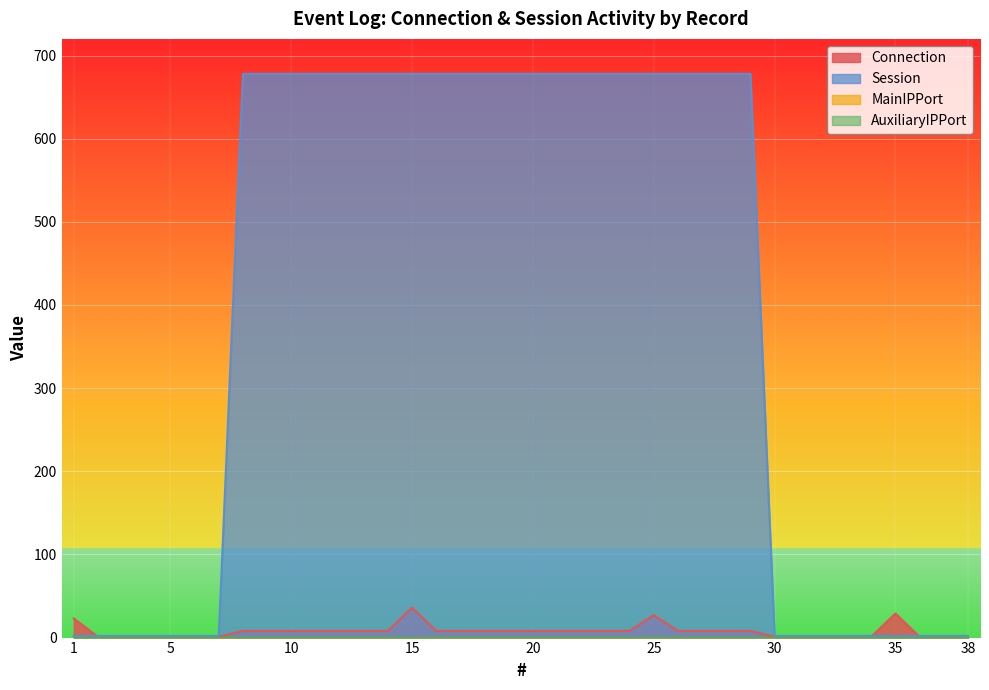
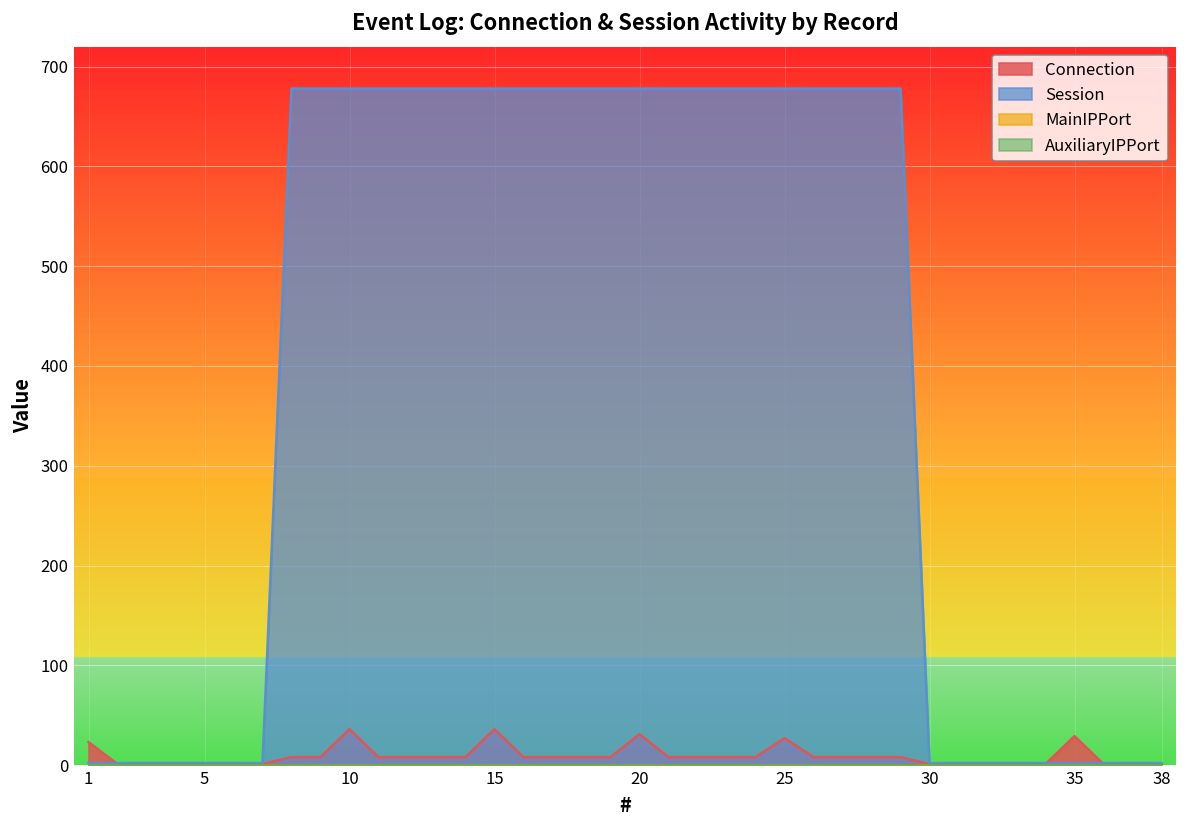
Connection, 10: 10 -> 40
Connection, 20: 10 -> 30
